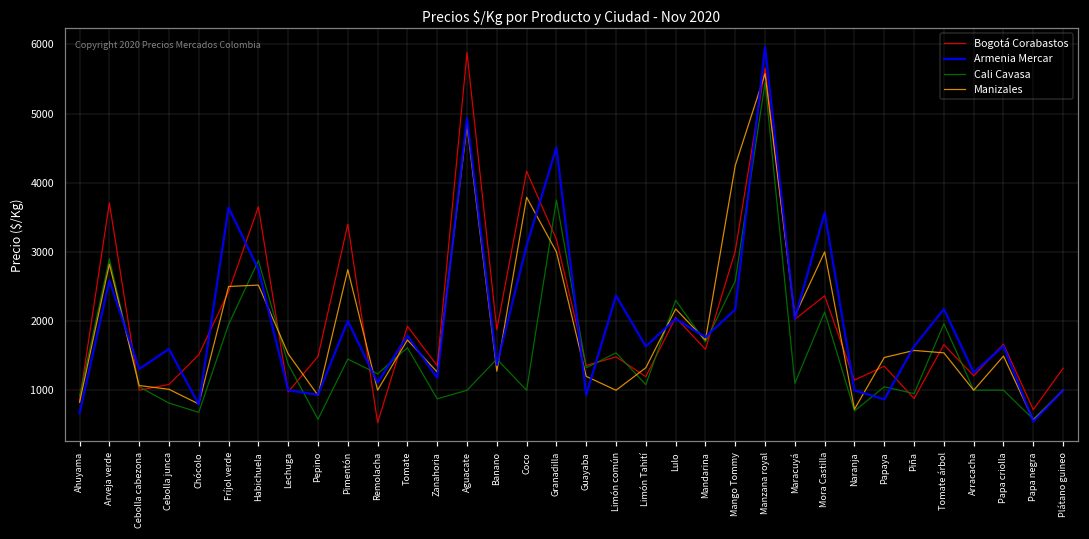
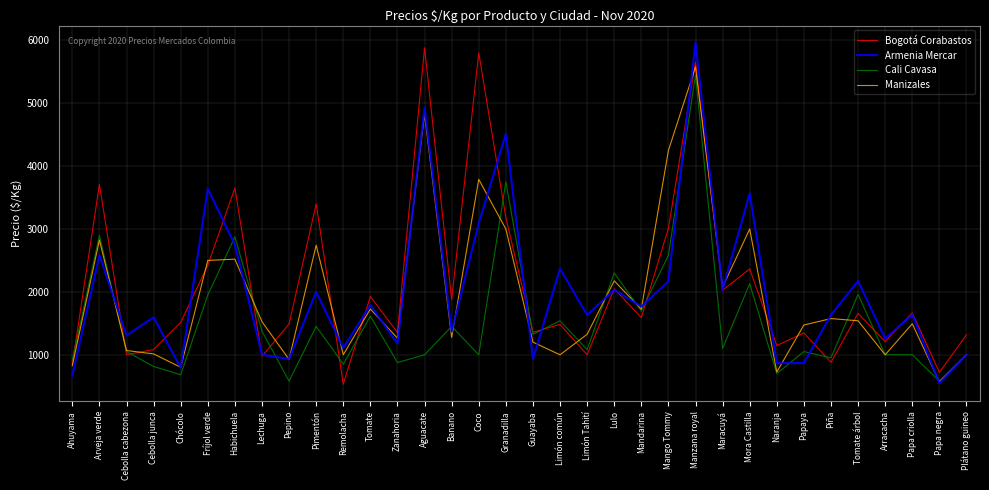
Cali Cavasa, Remolacha: 1200 -> 900
Bogotá Corabastos, Coco: 4200 -> 5800
Bogotá Corabastos, Limón Tahití: 1200 -> 1000
Armenia Mercar, Naranja: 1000 -> 900
